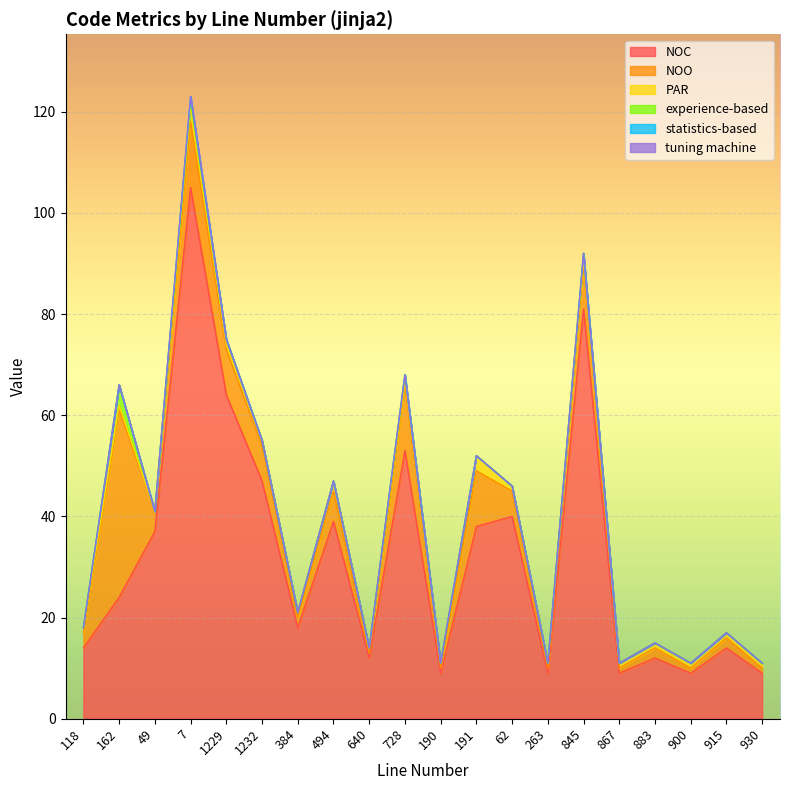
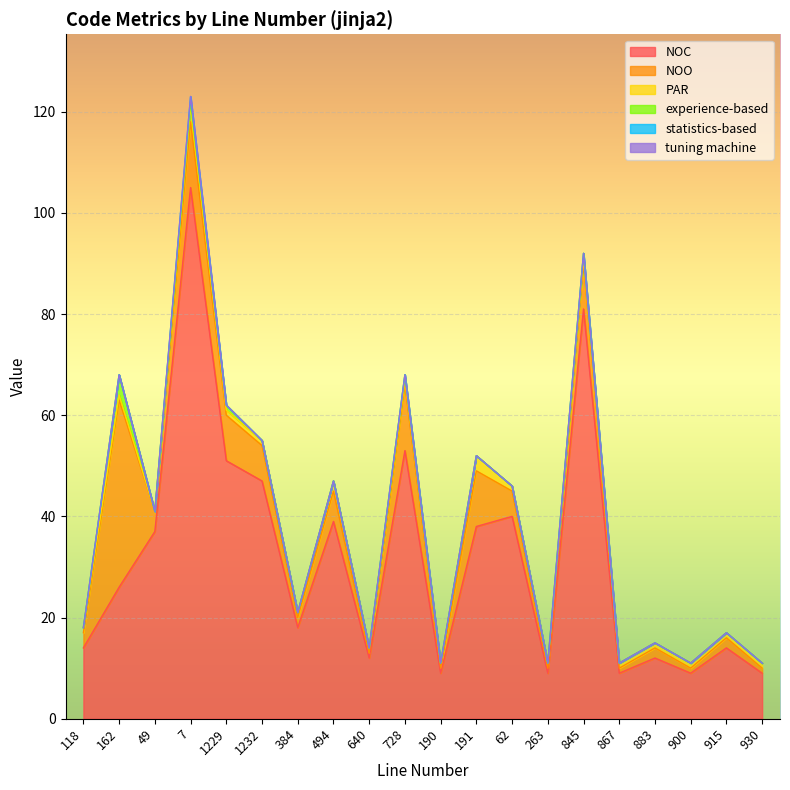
NOC, 162: 24 -> 26
NOC, 1229: 64 -> 51
